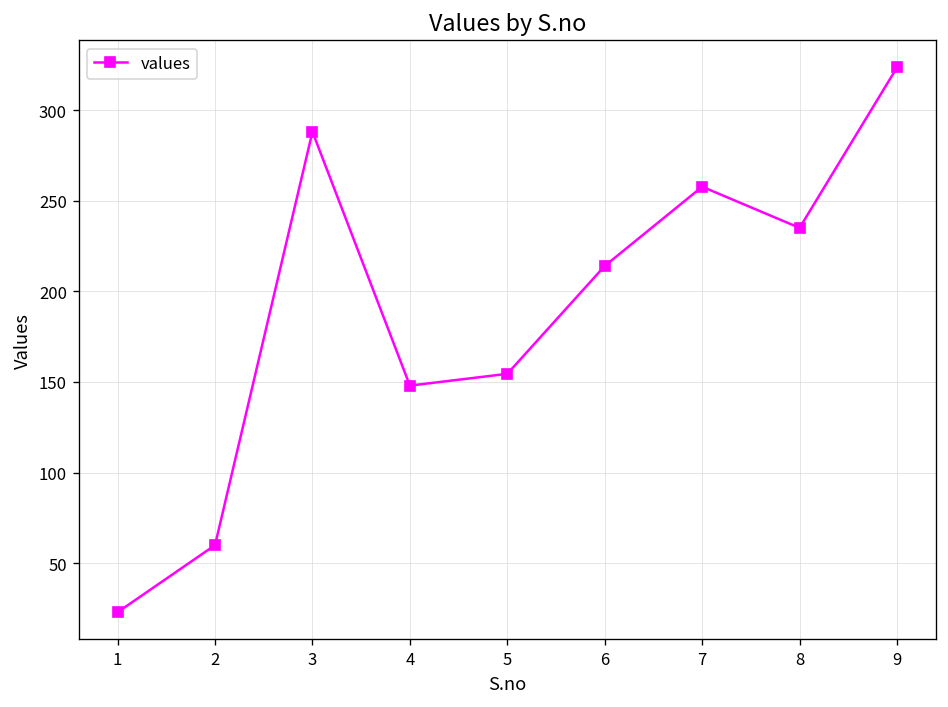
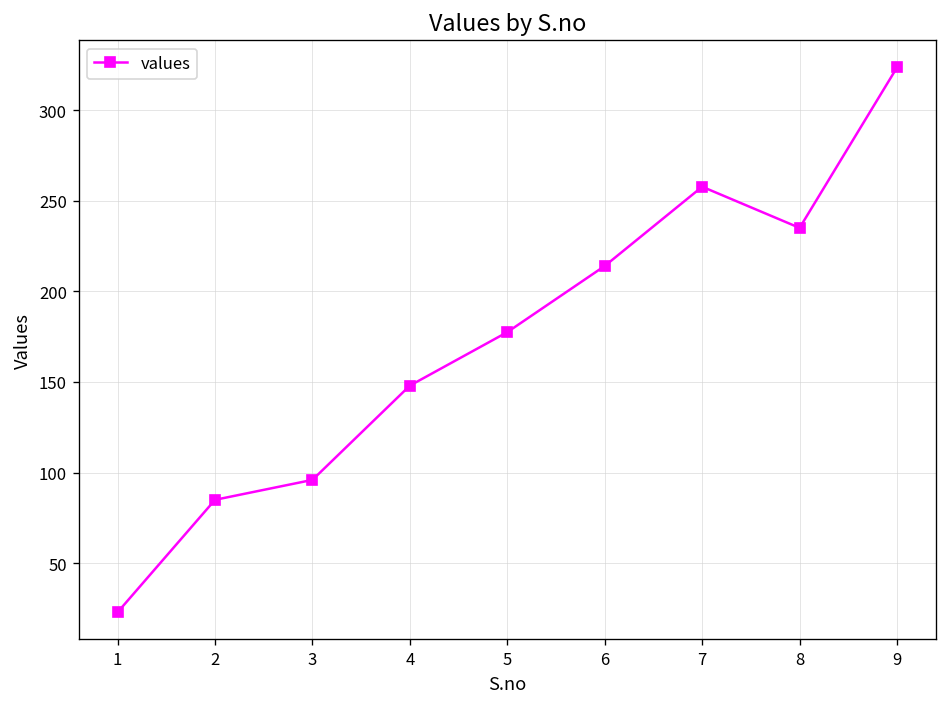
2: 60 -> 85
3: 288 -> 96
5: 155 -> 178
